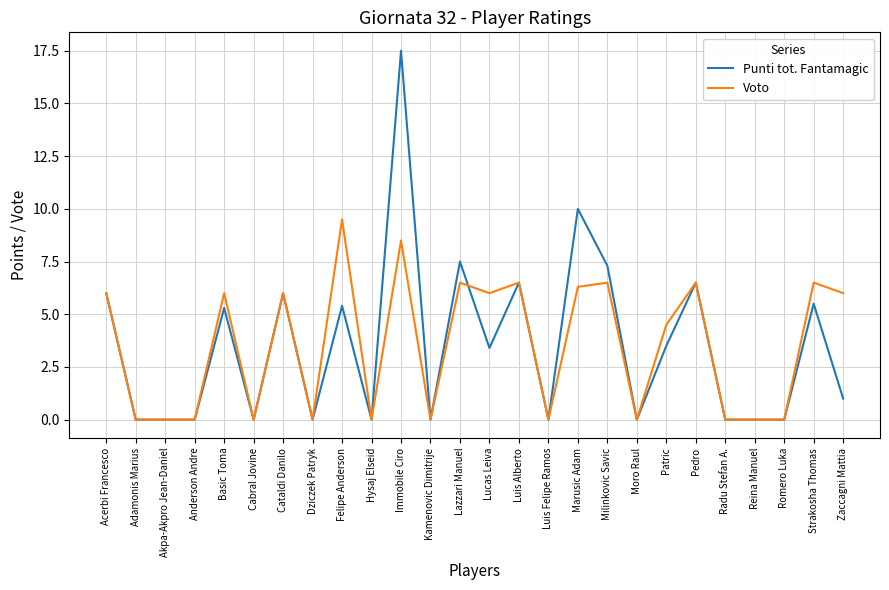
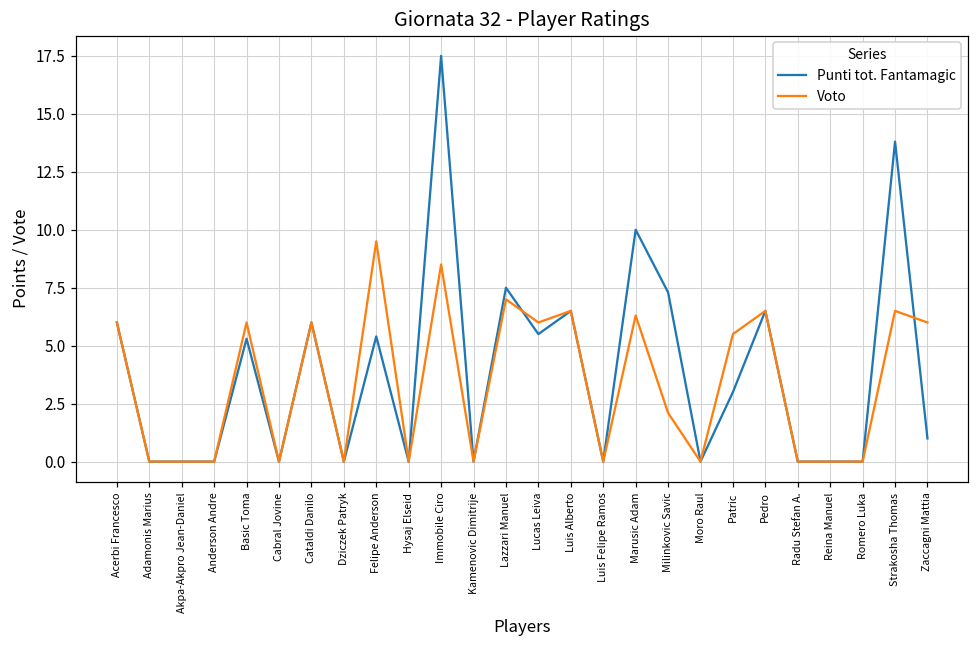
Voto, Lazzari Manuel: 6.5 -> 7.0
Punti tot. Fantamagic, Lucas Leiva: 3.4 -> 5.5
Voto, Milinkovic Savic: 6.5 -> 2.1
Punti tot. Fantamagic, Patric: 3.5 -> 3.0
Voto, Patric: 4.5 -> 5.5
Punti tot. Fantamagic, Strakosha Thomas: 5.5 -> 13.8
